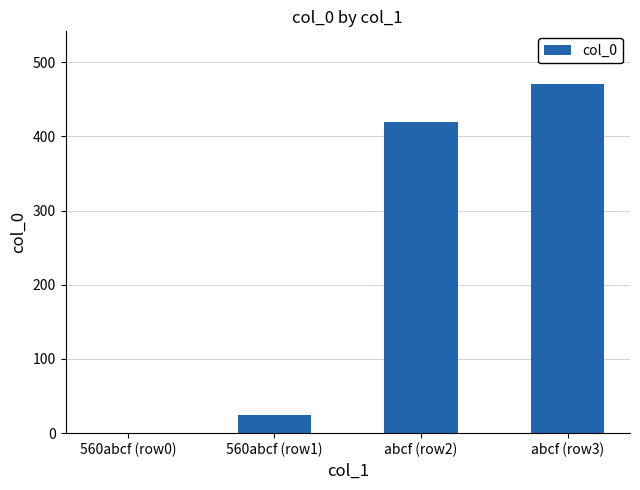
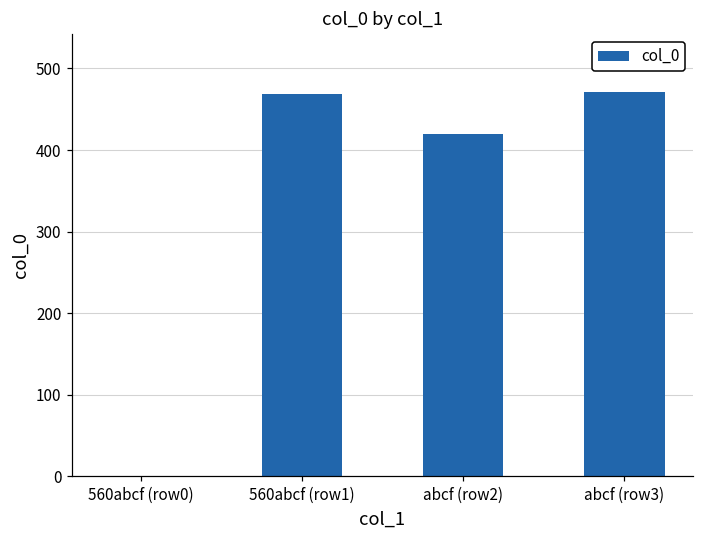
560abcf (row1): 30 -> 470
